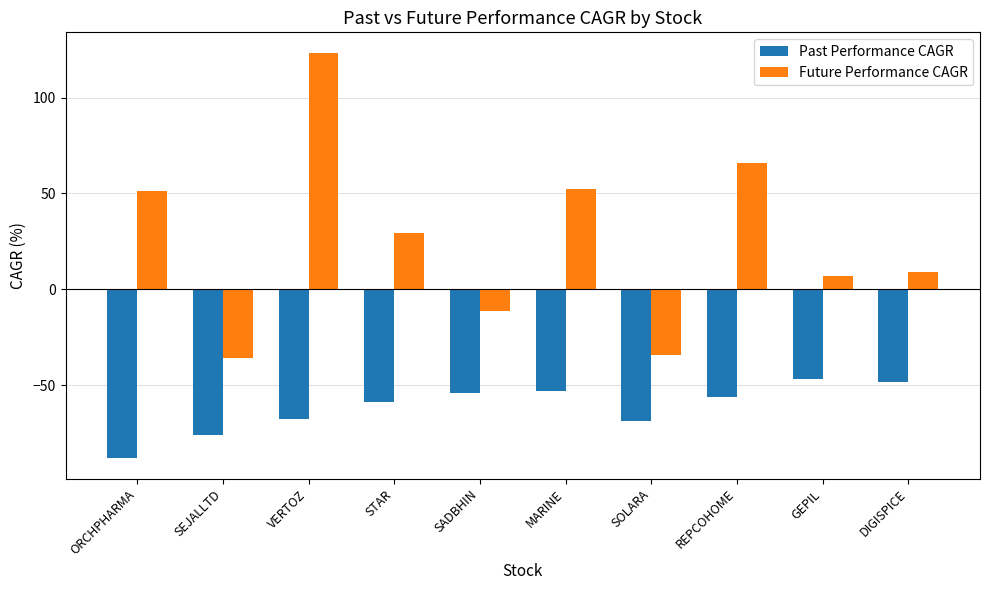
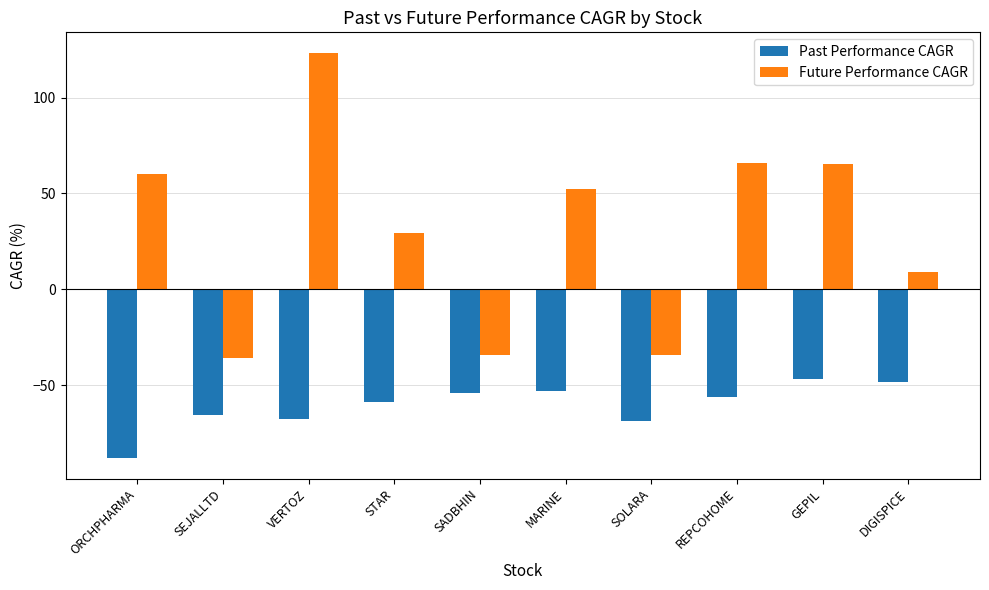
Future Performance CAGR, ORCHPHARMA: 52 -> 60
Past Performance CAGR, SEJALLTD: -76 -> -65
Future Performance CAGR, SADBHIN: -11 -> -34
Future Performance CAGR, GEPIL: 7 -> 65
